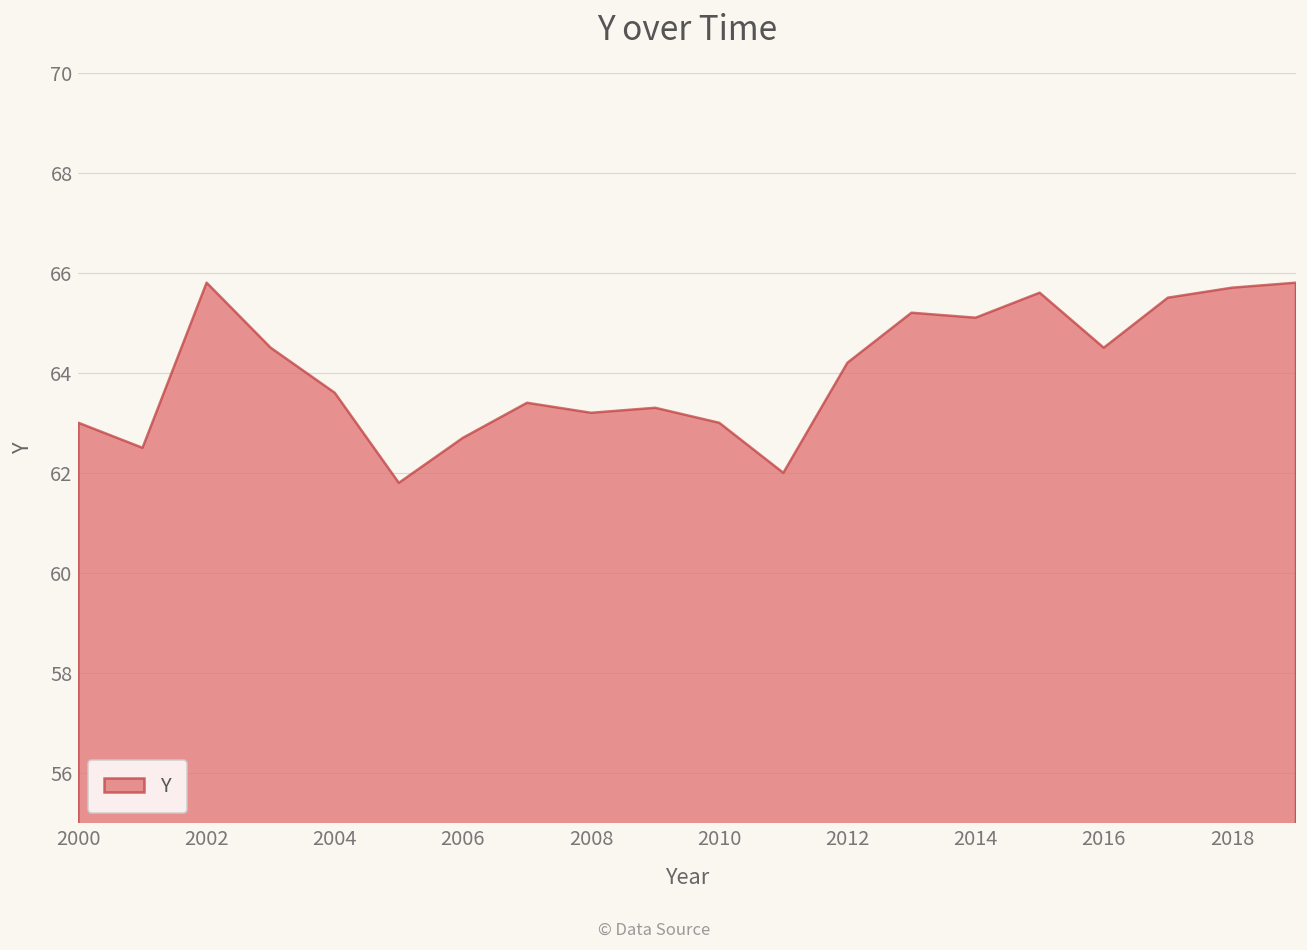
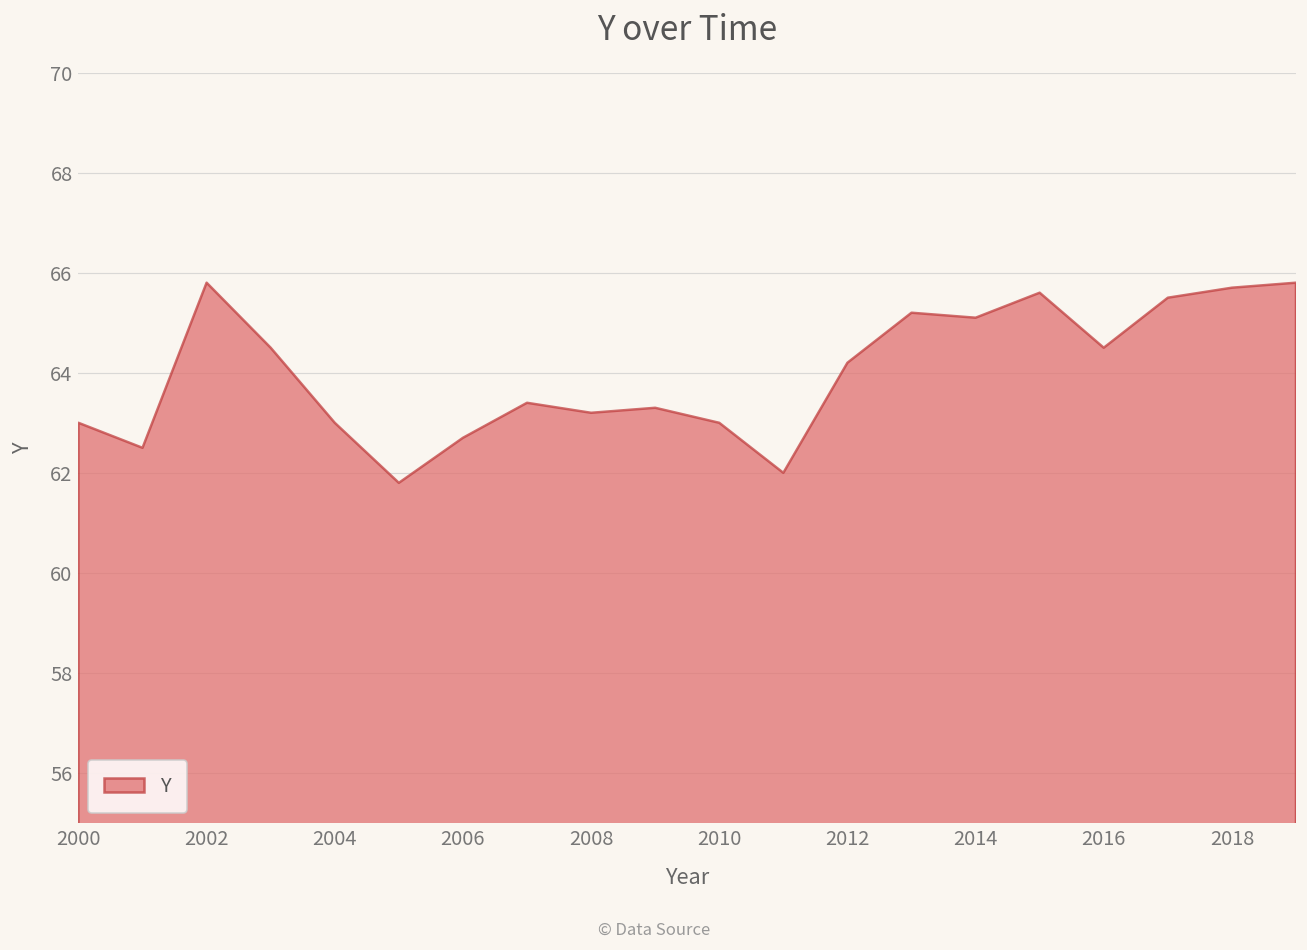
2004: 63.6 -> 63.0
